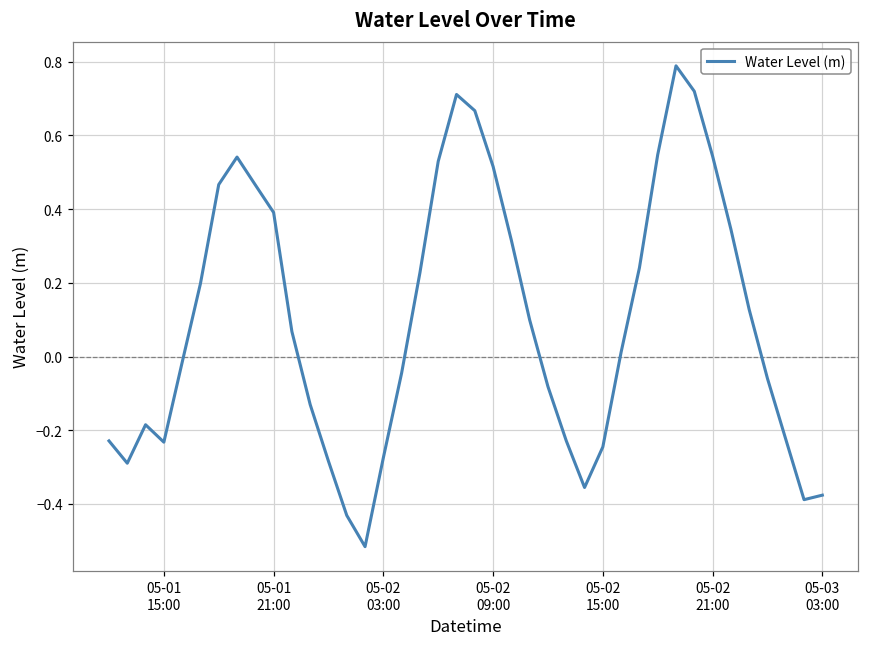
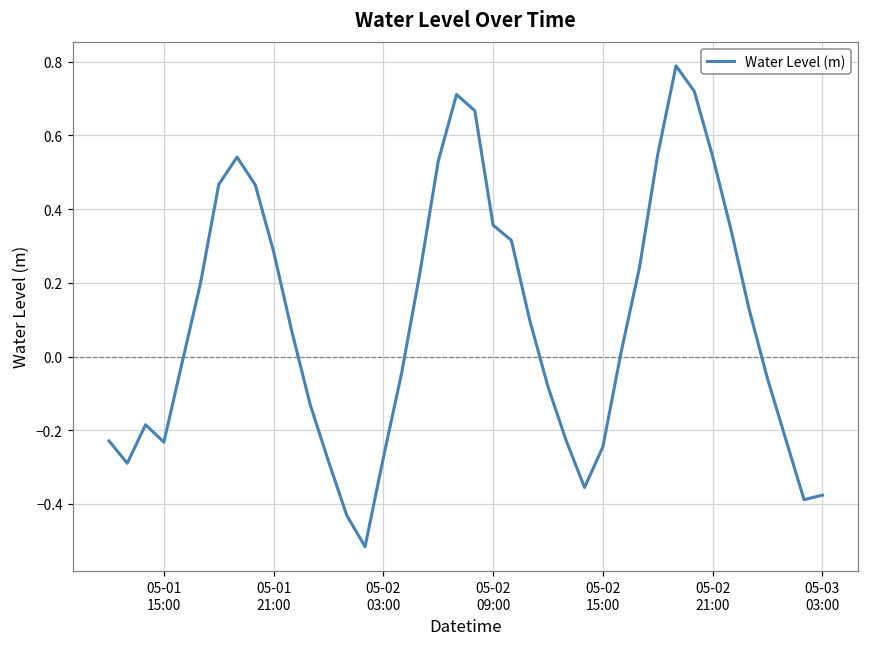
05-01 21:00: 0.39 -> 0.28
05-02 09:00: 0.52 -> 0.36
